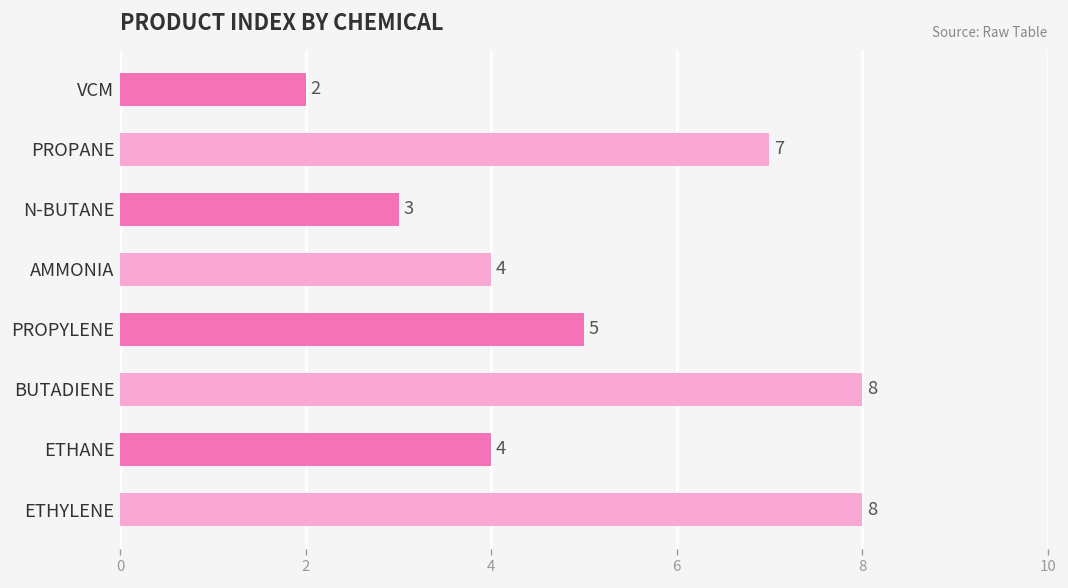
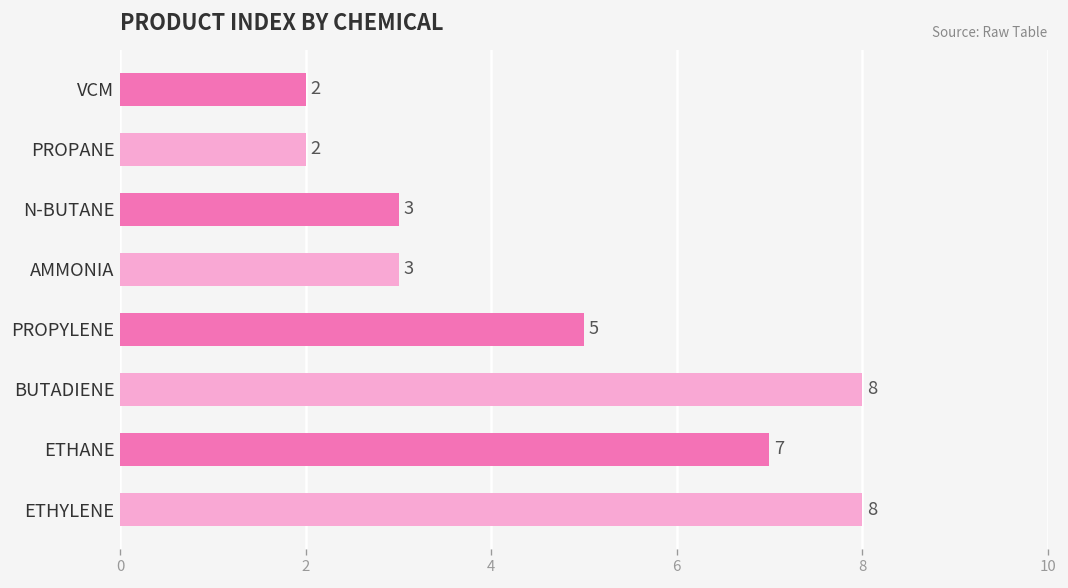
PROPANE: 7 -> 2
AMMONIA: 4 -> 3
ETHANE: 4 -> 7
